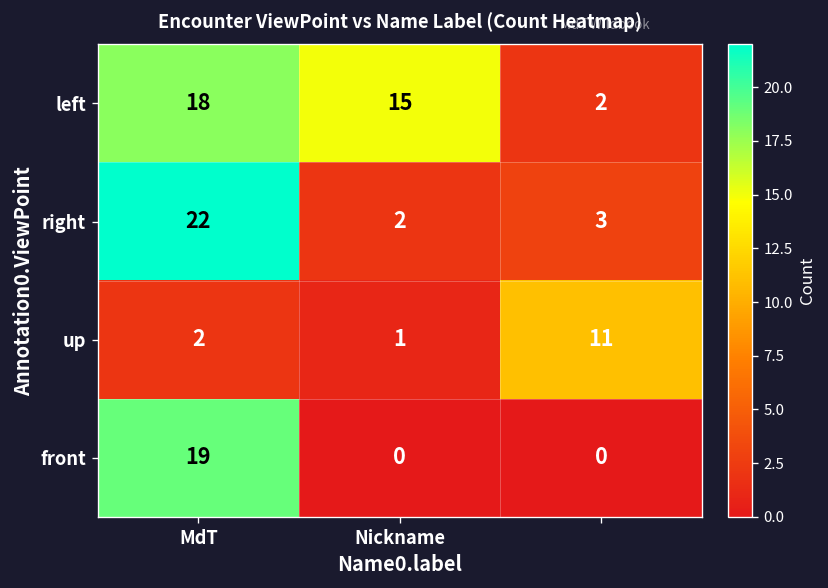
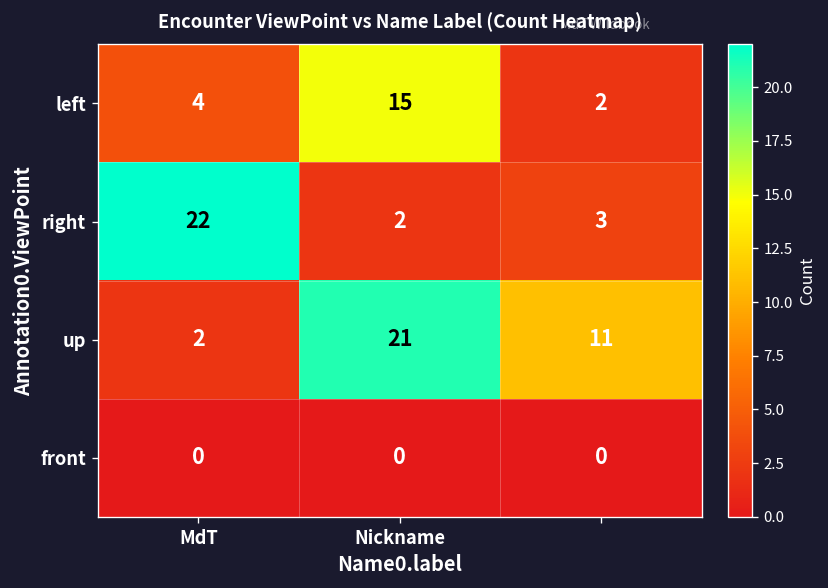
left, MdT: 18 -> 4
up, Nickname: 1 -> 21
front, MdT: 19 -> 0
